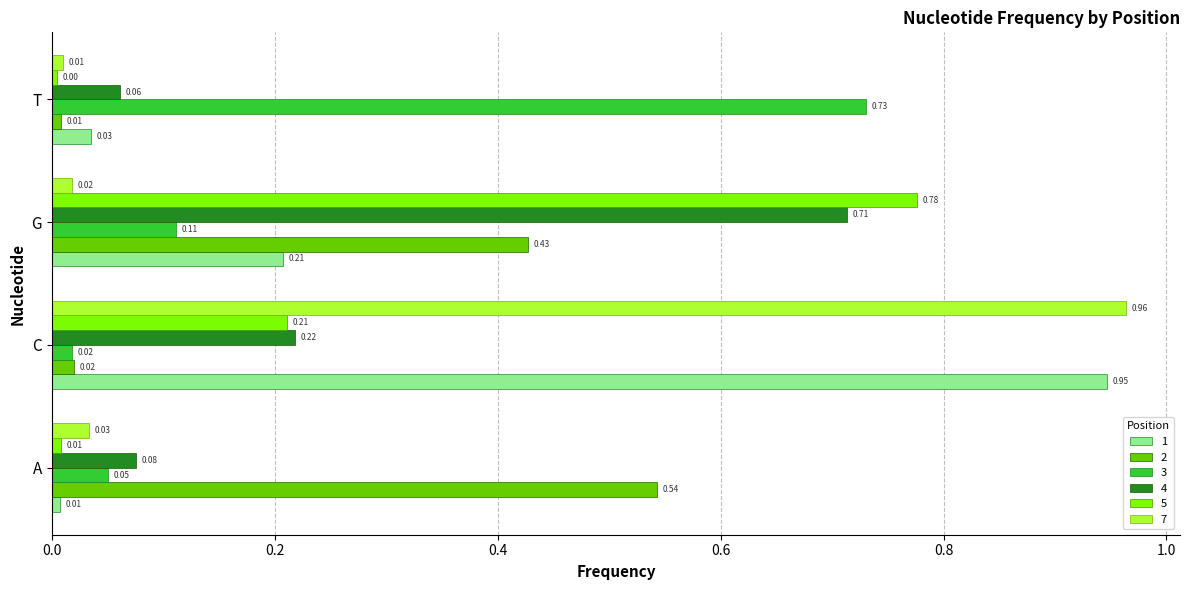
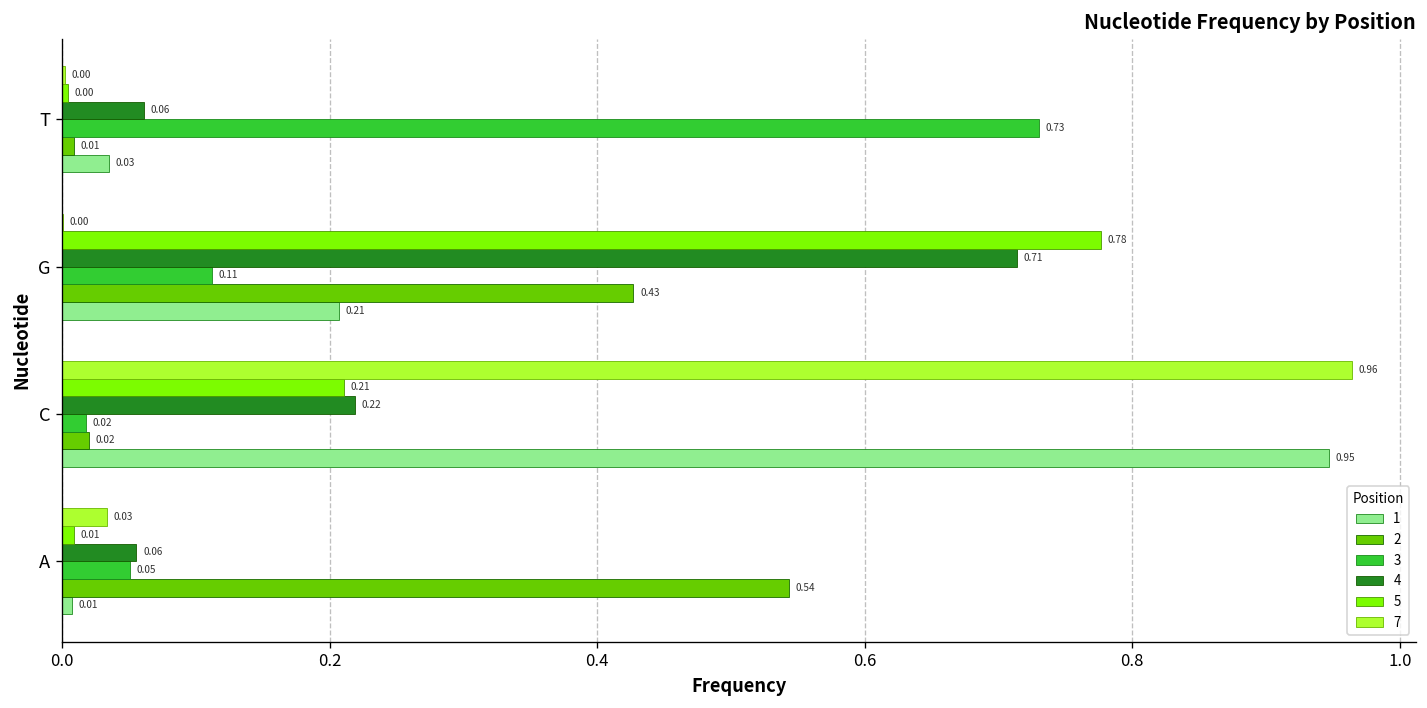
7, T: 0.01 -> 0.00
7, G: 0.02 -> 0.00
4, A: 0.08 -> 0.06
